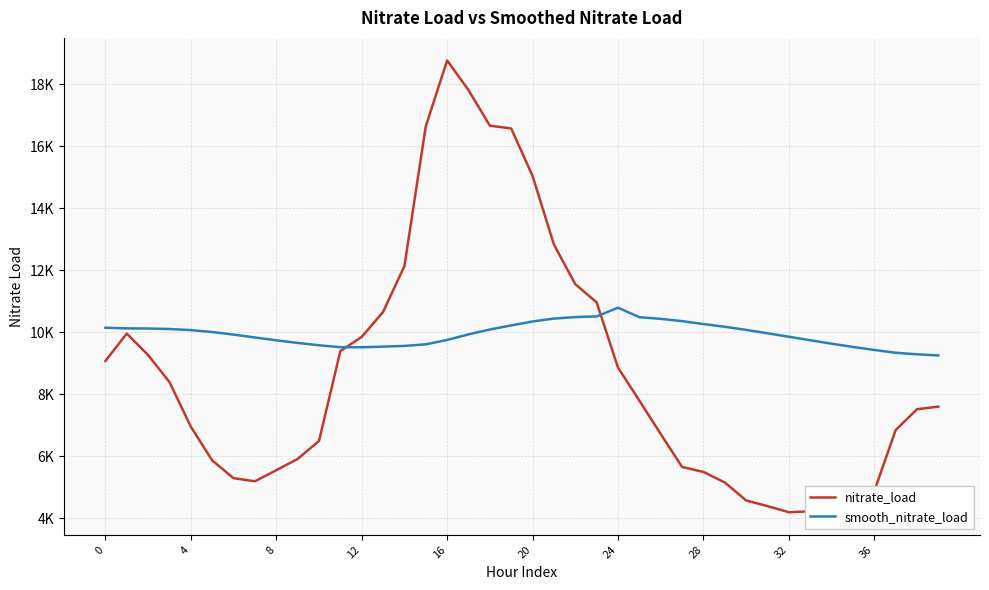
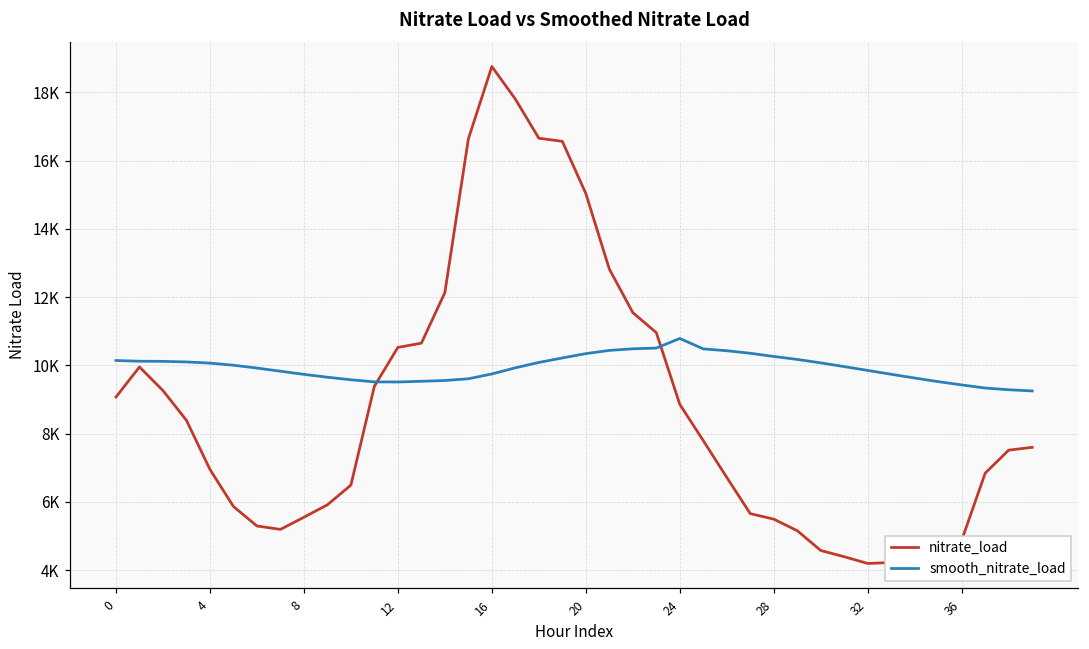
nitrate_load, 12: 9800 -> 10500
